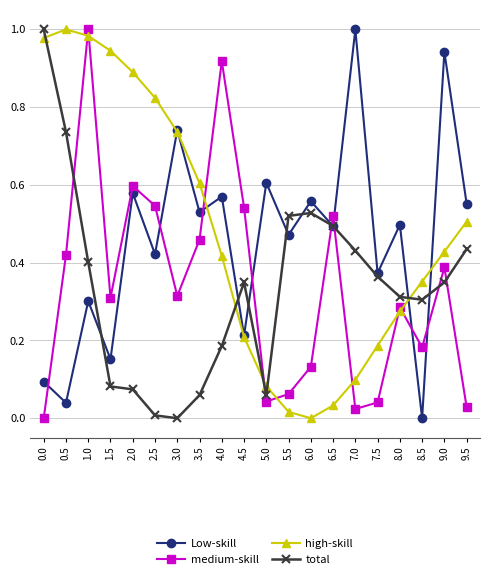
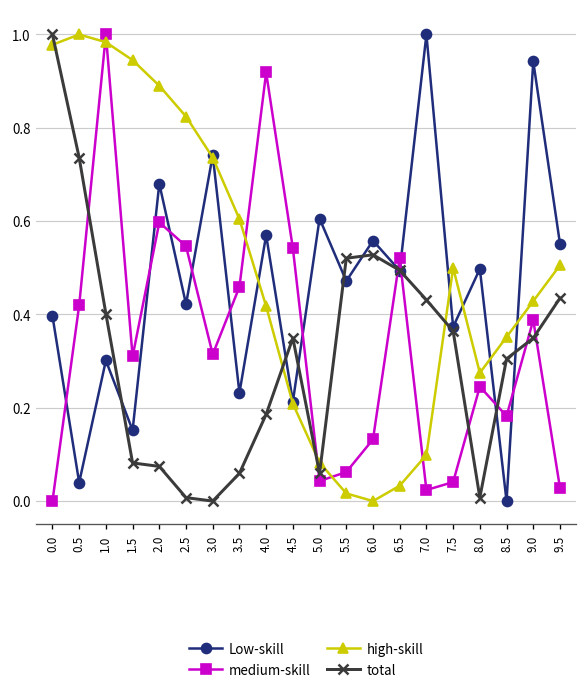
Low-skill, 0.0: 0.09 -> 0.40
Low-skill, 2.0: 0.58 -> 0.68
Low-skill, 3.5: 0.53 -> 0.23
high-skill, 7.5: 0.19 -> 0.50
medium-skill, 8.0: 0.29 -> 0.25
total, 8.0: 0.31 -> 0.01
